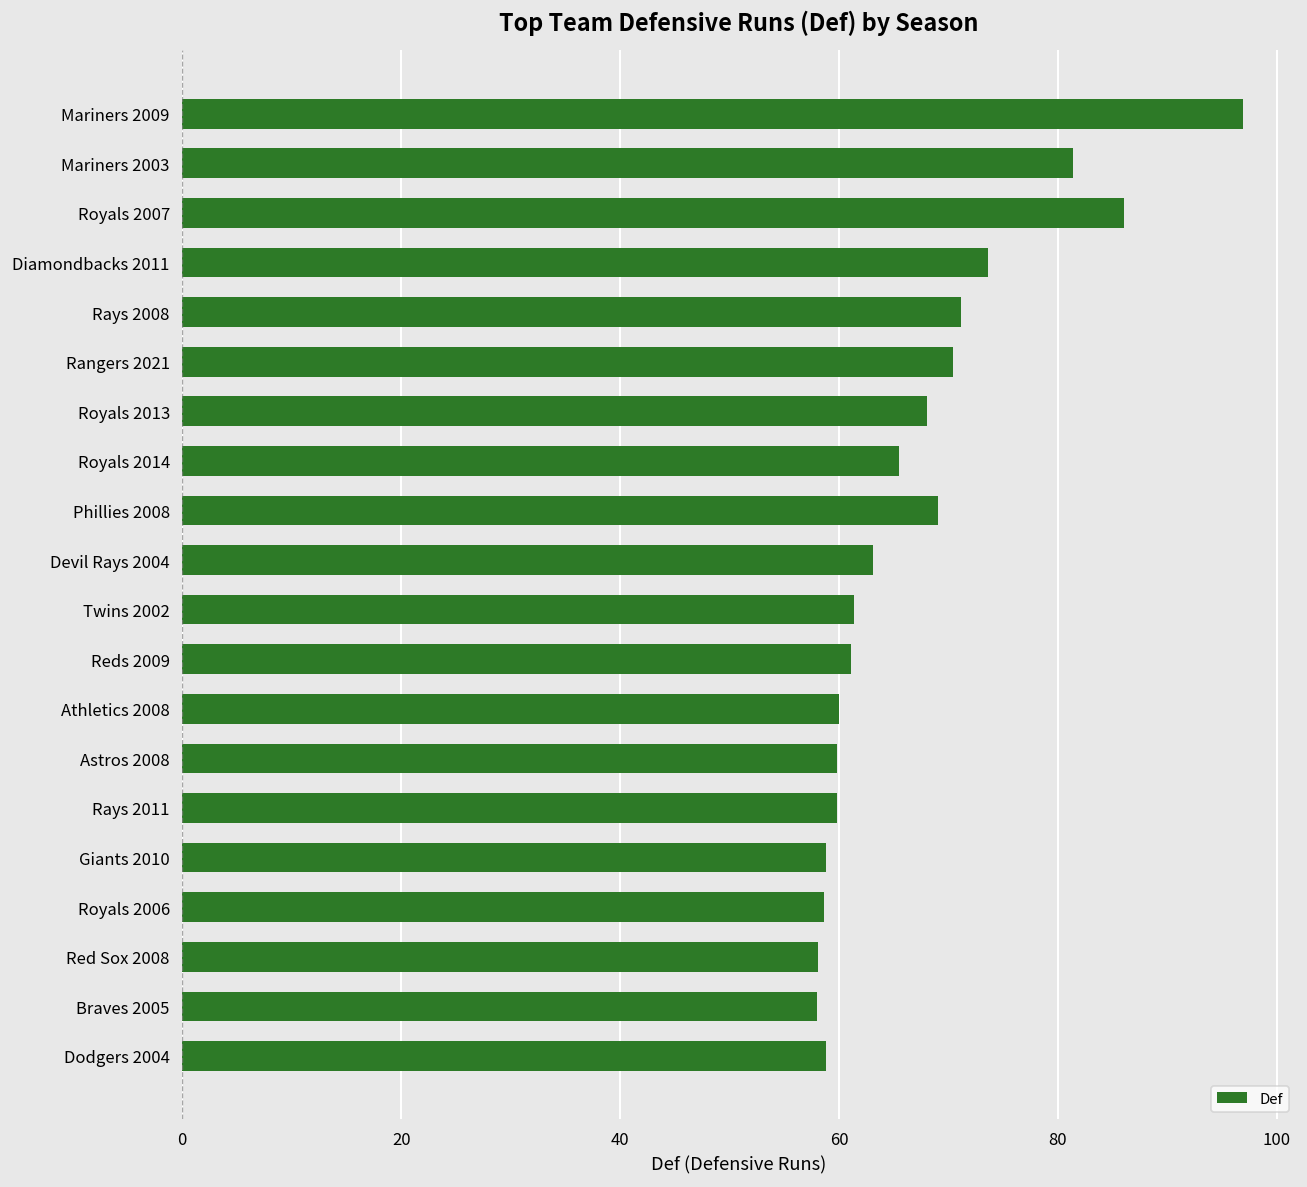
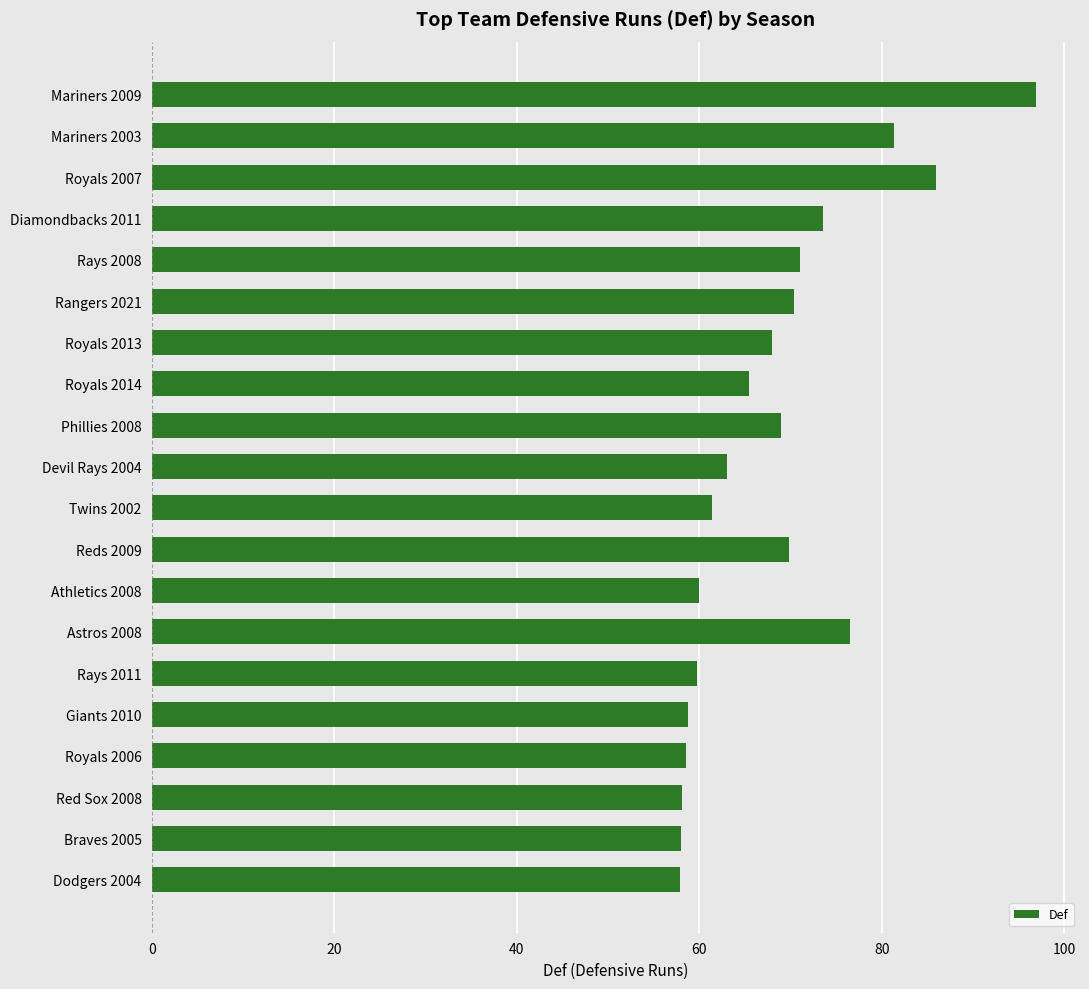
Reds 2009: 61 -> 70
Astros 2008: 60 -> 77
Dodgers 2004: 59 -> 58
